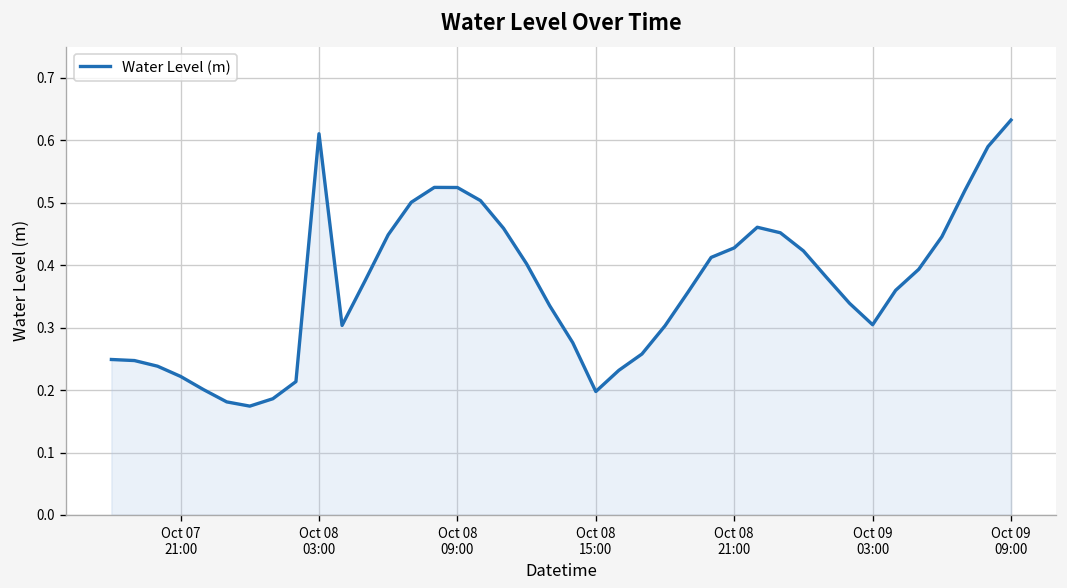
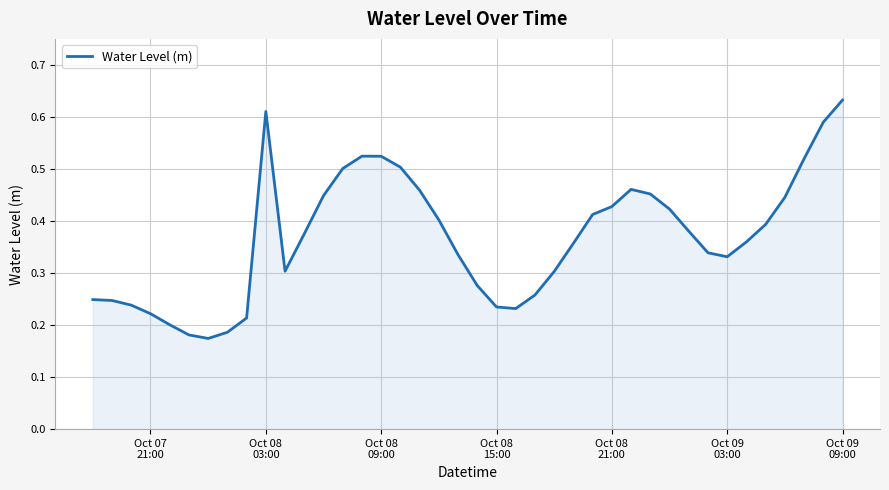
Oct 08 15:00: 0.20 -> 0.23
Oct 09 03:00: 0.30 -> 0.33
